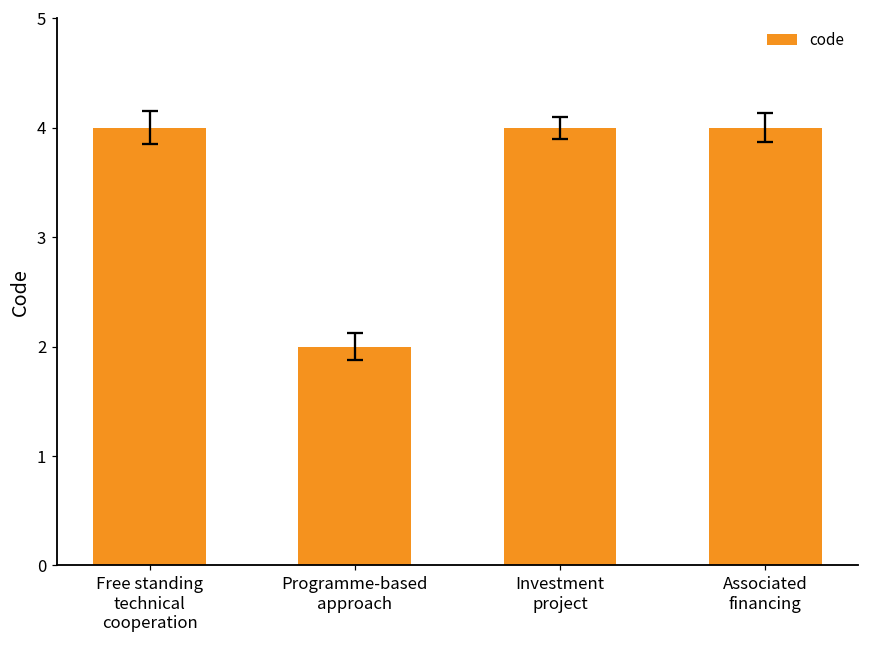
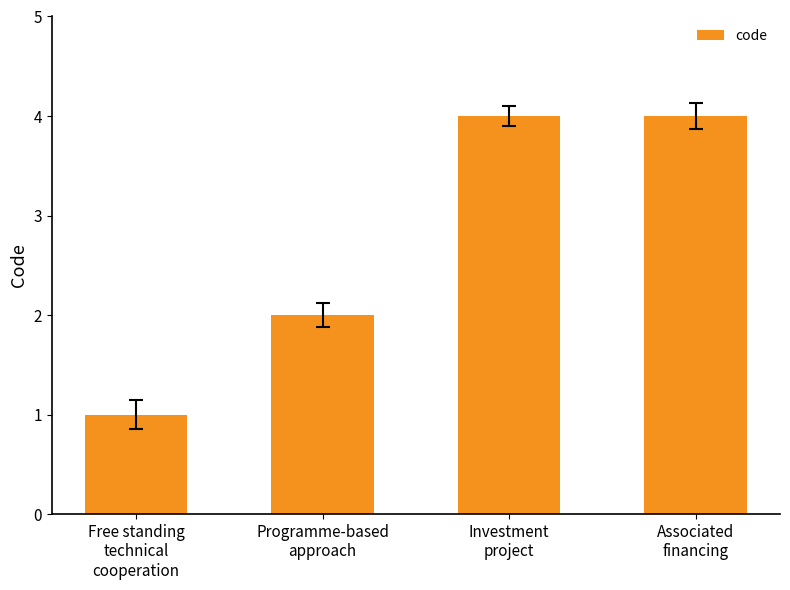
code, Free standing technical cooperation: 4 -> 1
